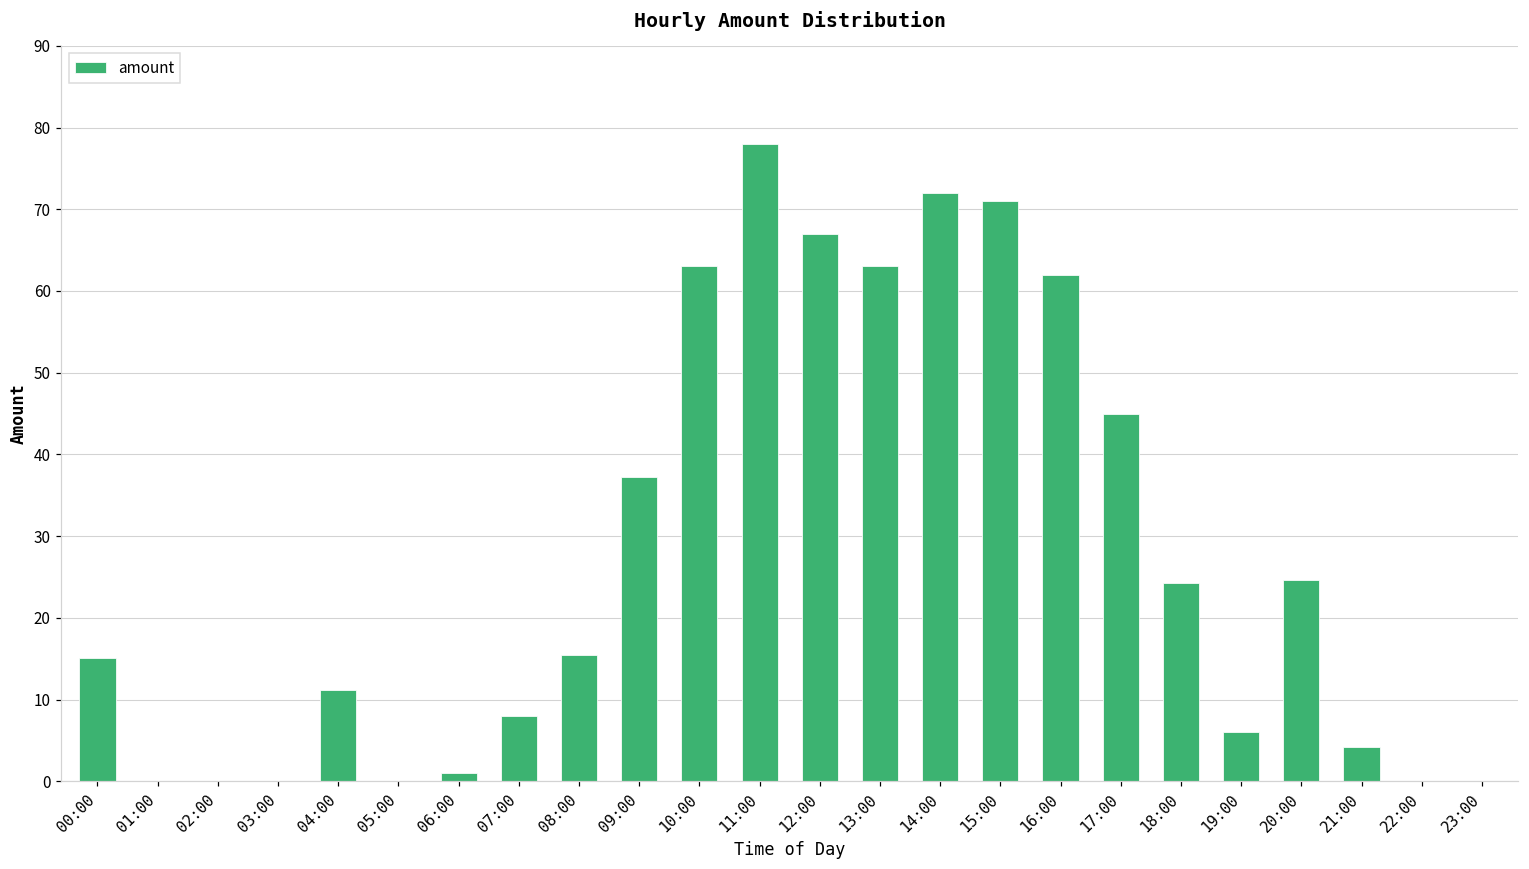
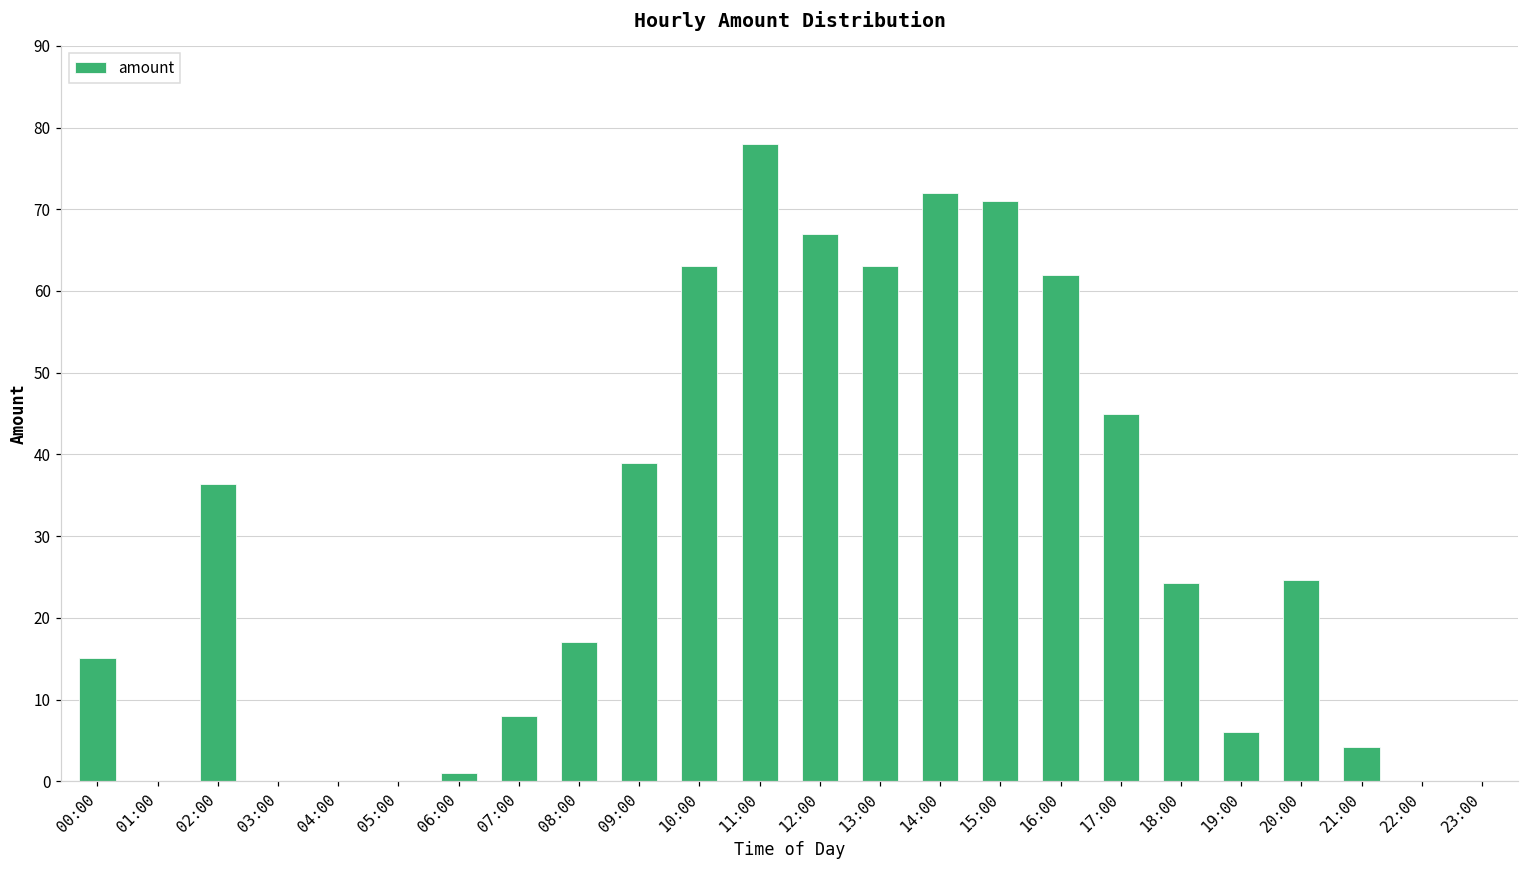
02:00: 0 -> 36
04:00: 11 -> 0
08:00: 16 -> 17
09:00: 37 -> 39
